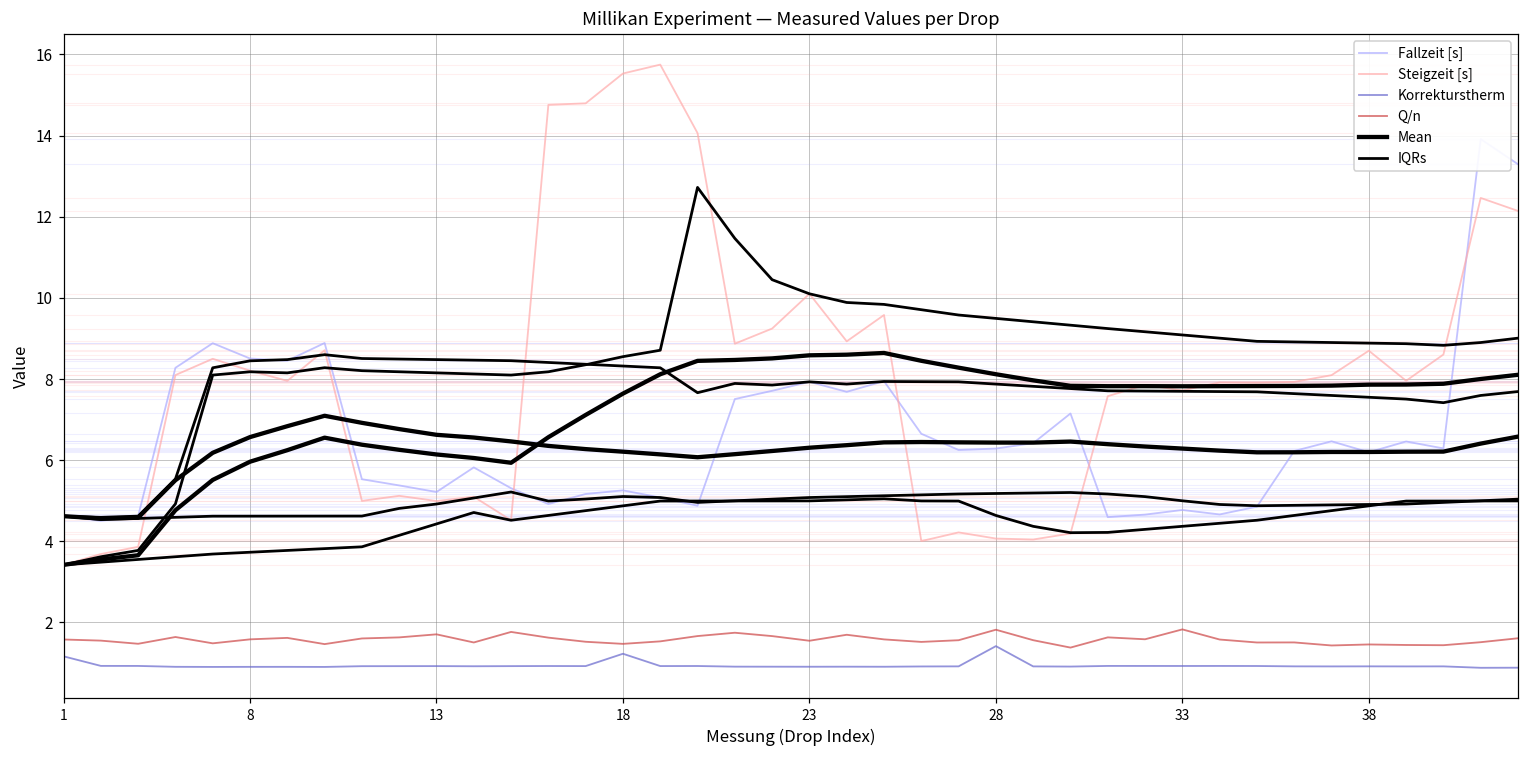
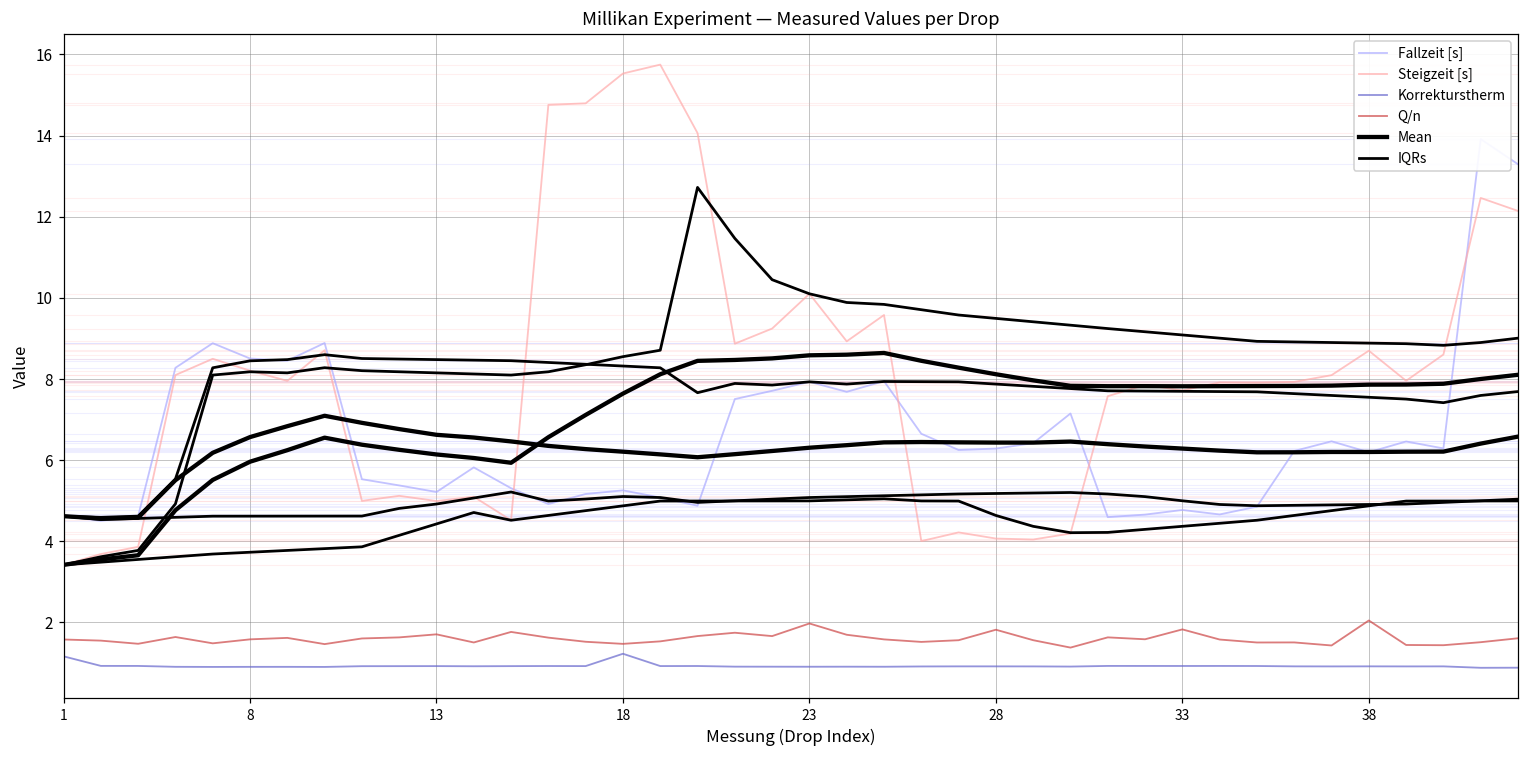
Q/n, 23: 1.6 -> 2.0
Korrekturstherm, 28: 1.4 -> 0.9
Q/n, 38: 1.5 -> 2.0
